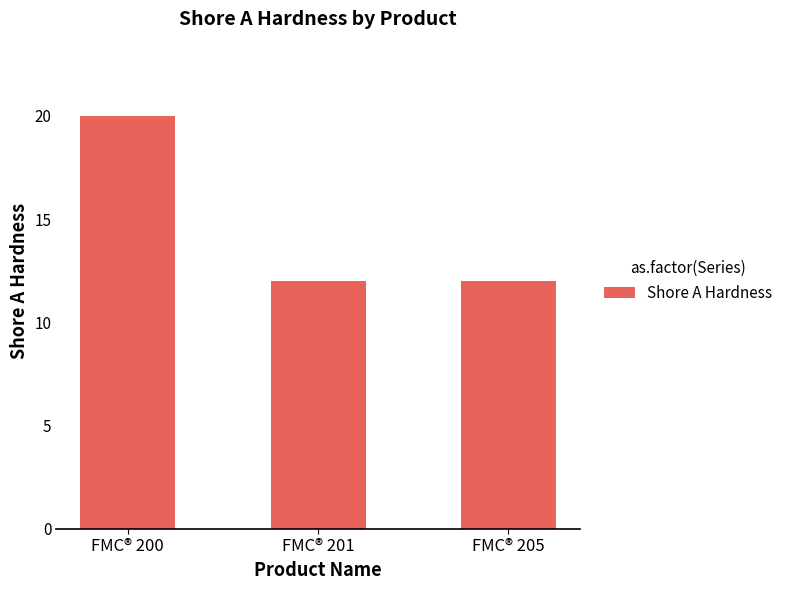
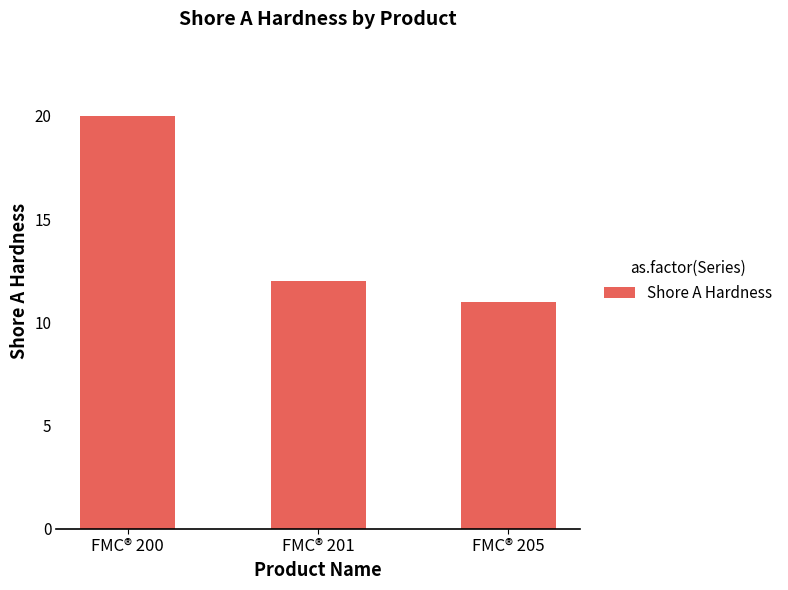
FMC® 205: 12 -> 11
